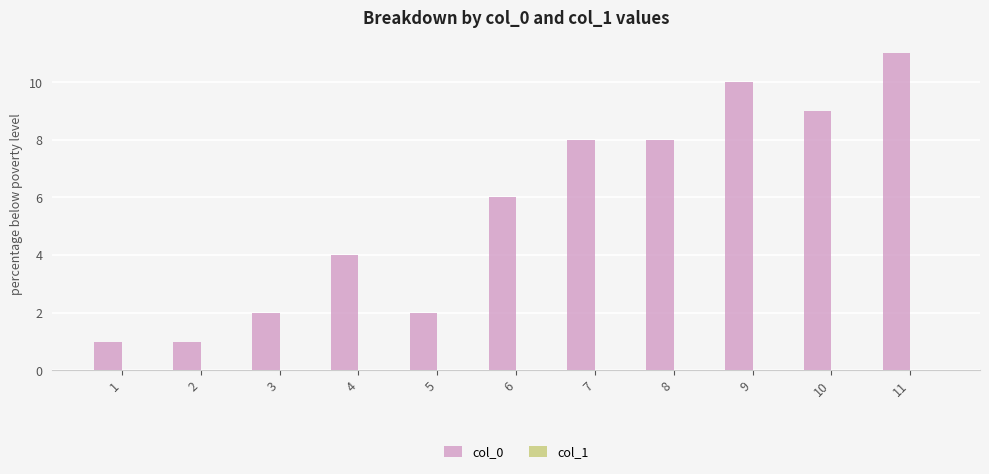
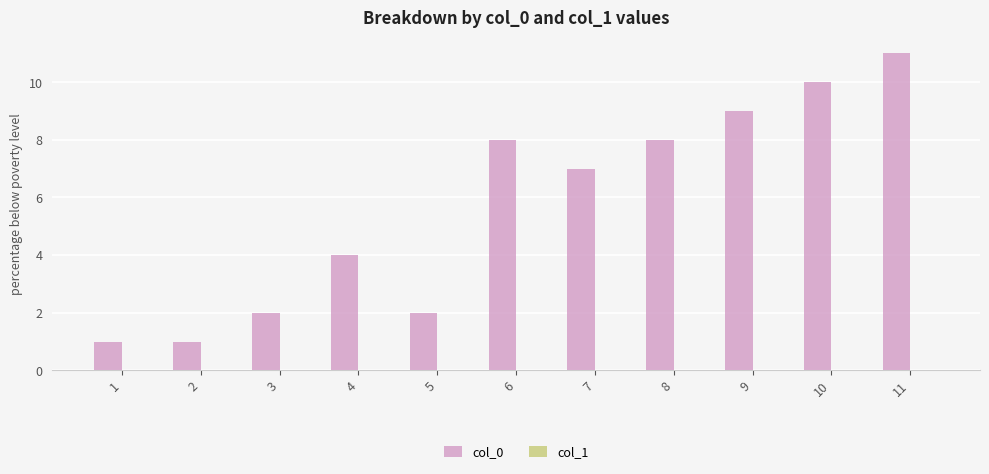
col_0, 6: 6 -> 8
col_0, 7: 8 -> 7
col_0, 9: 10 -> 9
col_0, 10: 9 -> 10
